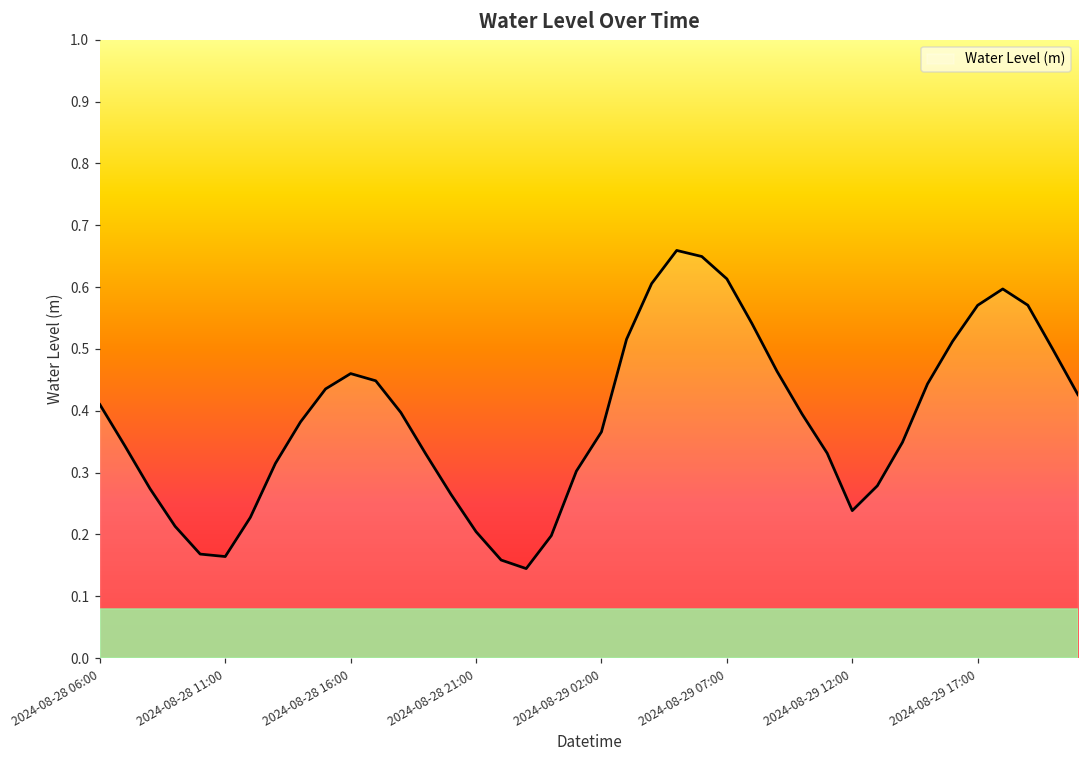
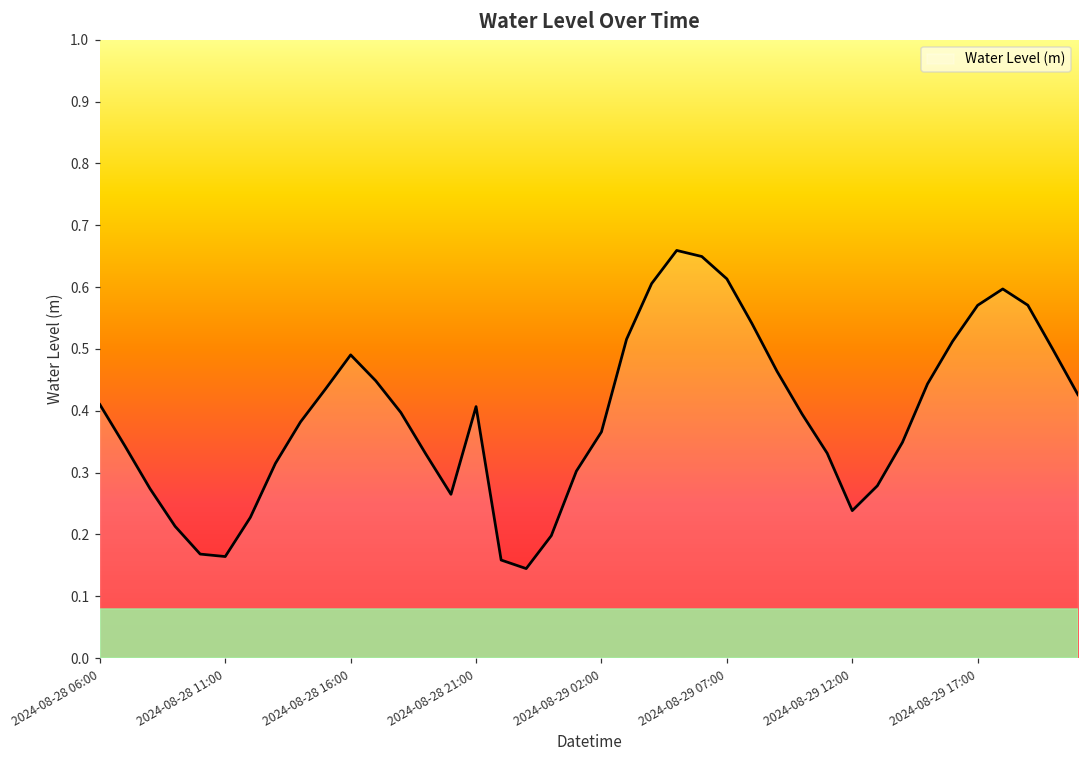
2024-08-28 16:00: 0.46 -> 0.49
2024-08-28 21:00: 0.20 -> 0.41
